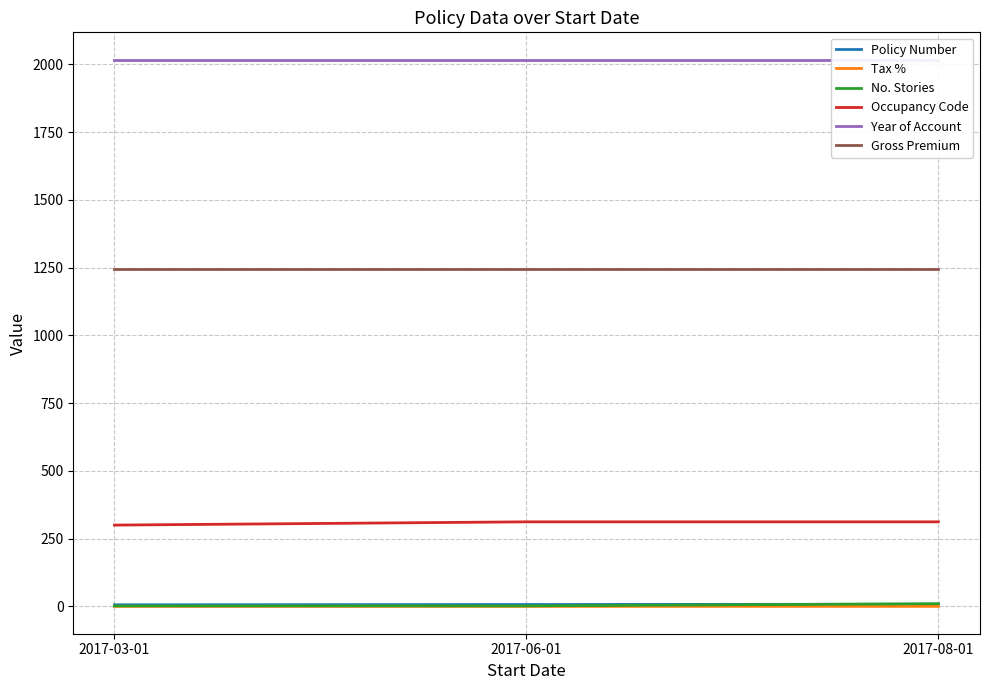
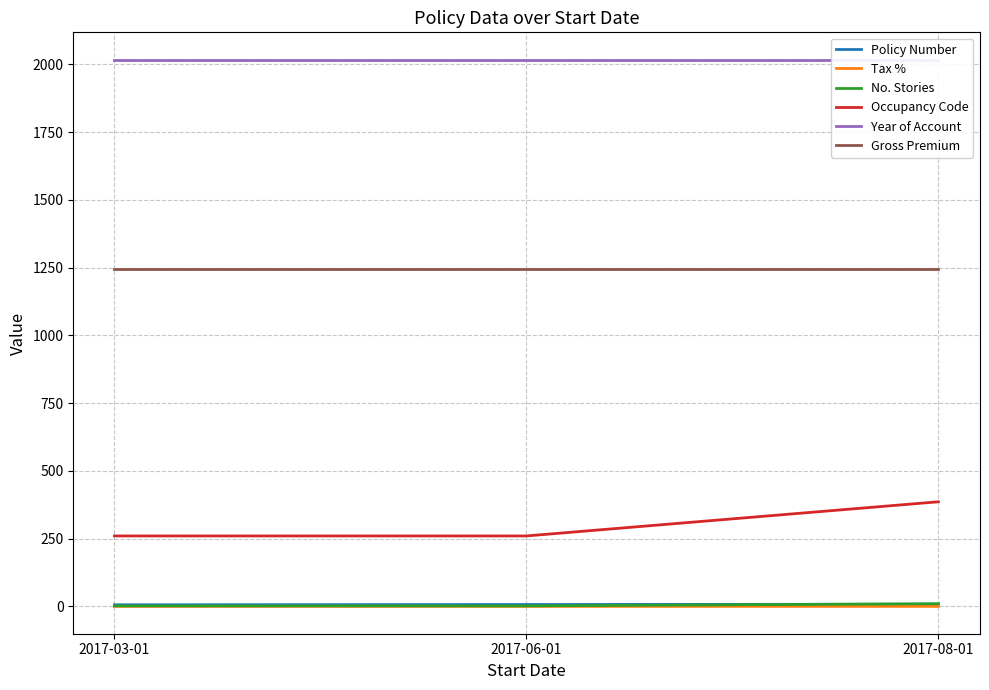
Occupancy Code, 2017-03-01: 300 -> 260
Occupancy Code, 2017-06-01: 310 -> 260
Occupancy Code, 2017-08-01: 310 -> 390
